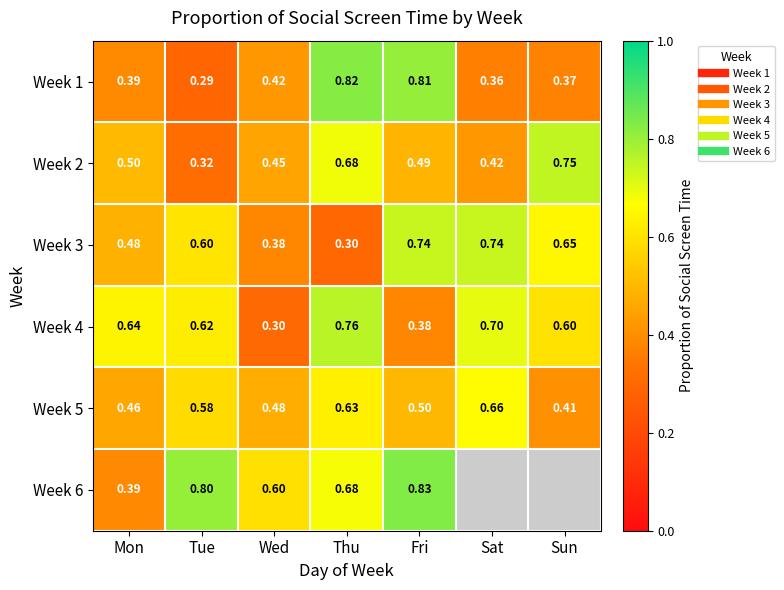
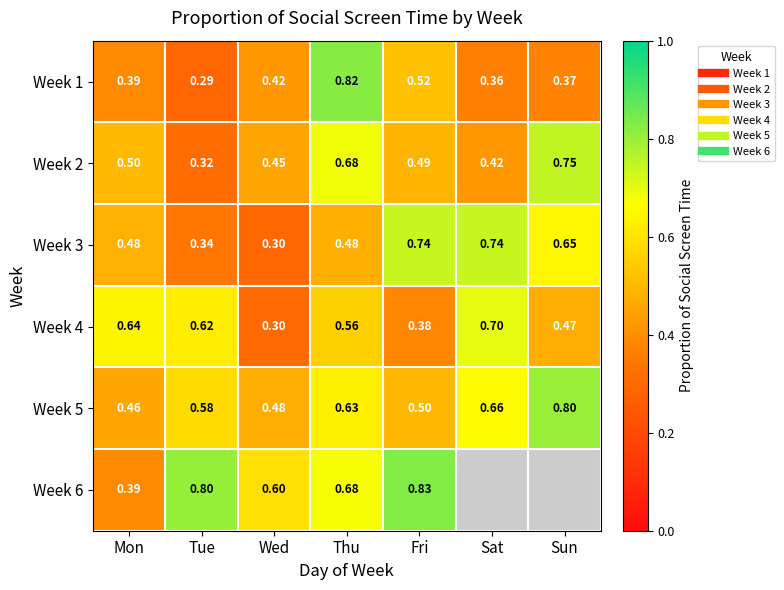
Week 1, Fri: 0.81 -> 0.52
Week 3, Tue: 0.60 -> 0.34
Week 3, Wed: 0.38 -> 0.30
Week 3, Thu: 0.30 -> 0.48
Week 4, Thu: 0.76 -> 0.56
Week 4, Sun: 0.60 -> 0.47
Week 5, Sun: 0.41 -> 0.80
